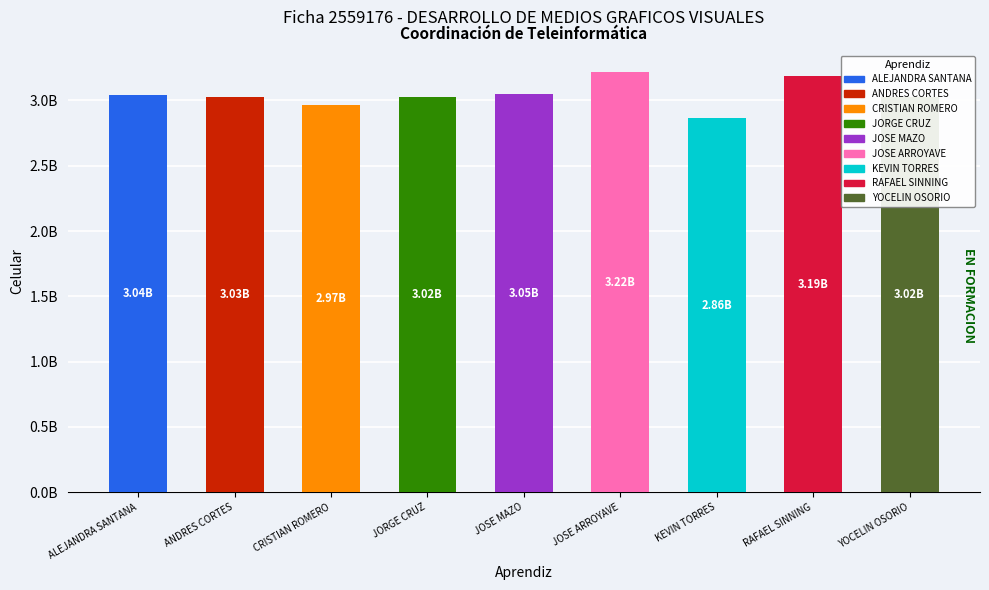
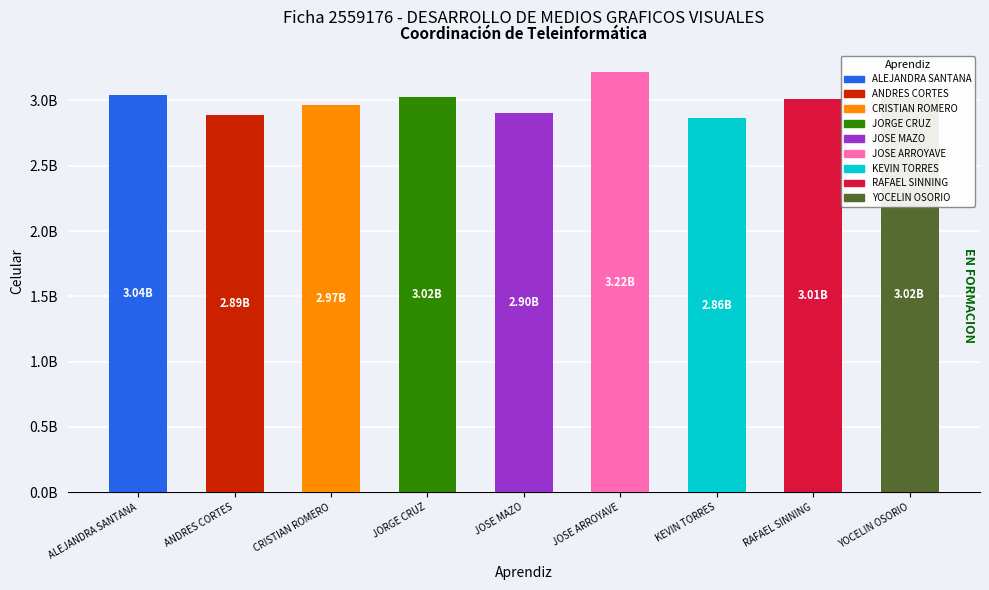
ANDRES CORTES: 3.03B -> 2.89B
JOSE MAZO: 3.05B -> 2.90B
RAFAEL SINNING: 3.19B -> 3.01B
